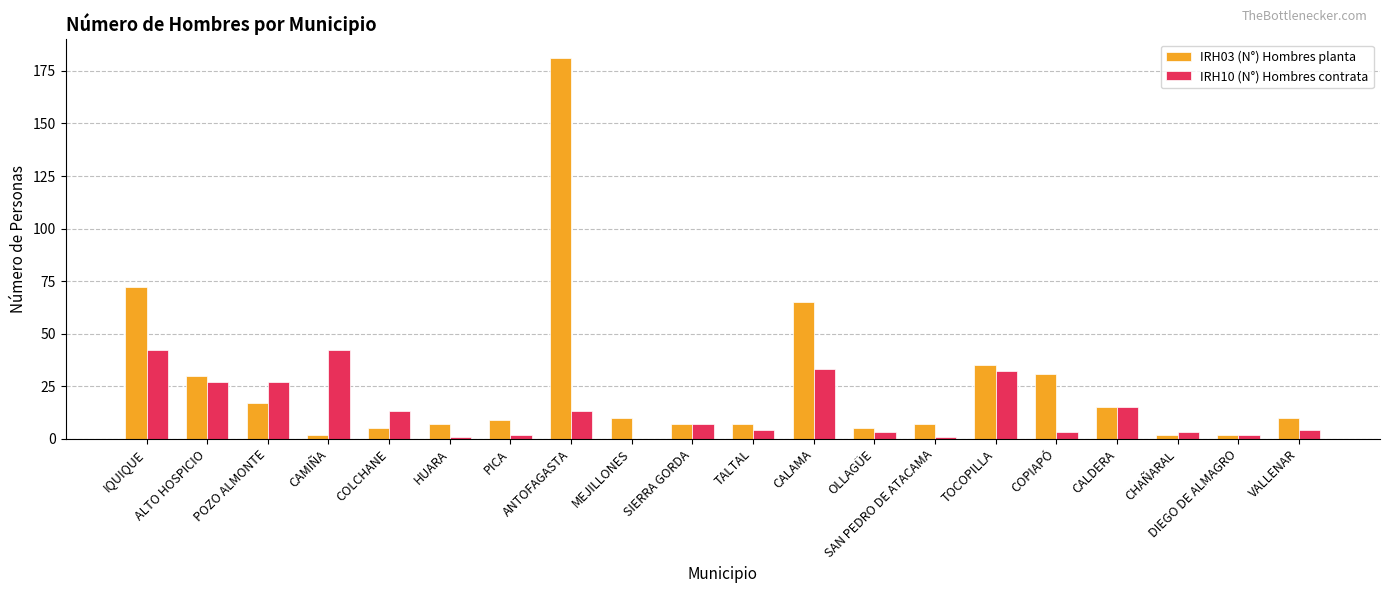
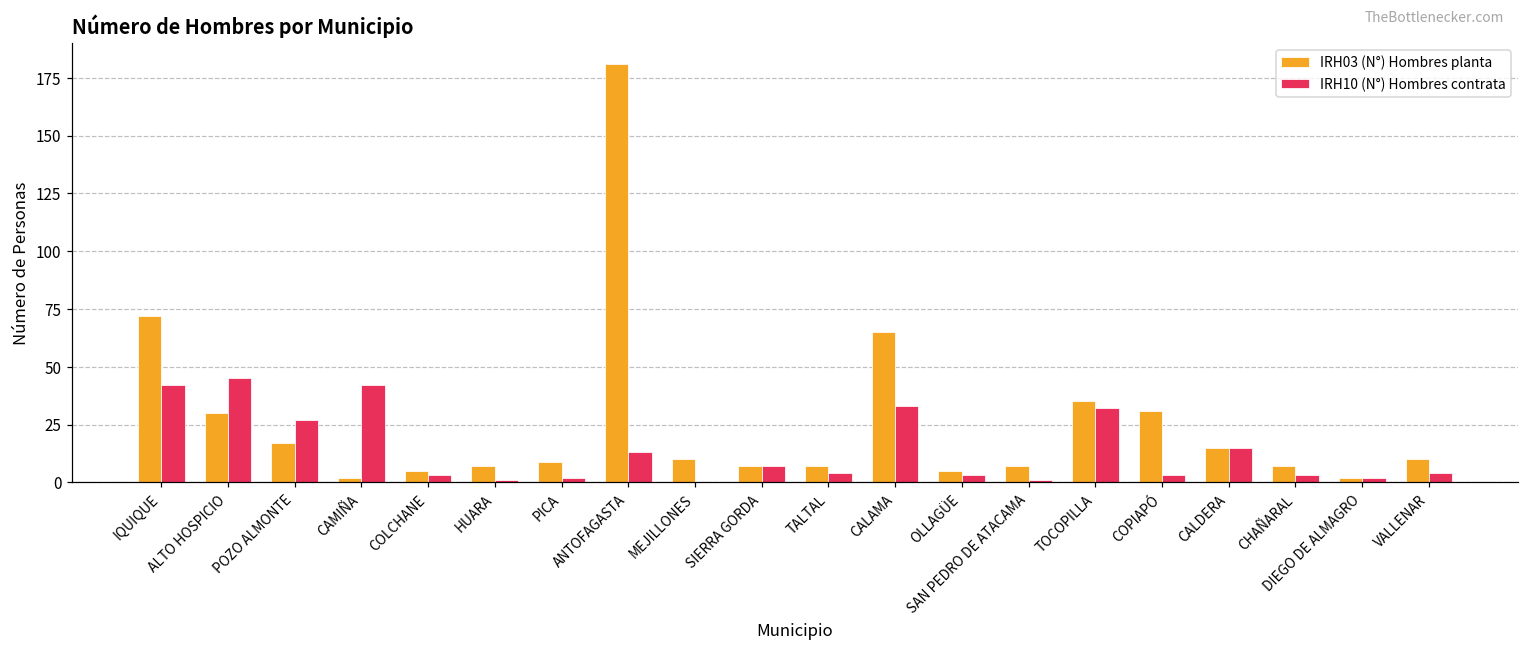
IRH10 (N°) Hombres contrata, ALTO HOSPICIO: 27 -> 45
IRH10 (N°) Hombres contrata, COLCHANE: 13 -> 3
IRH03 (N°) Hombres planta, CHAÑARAL: 2 -> 7
